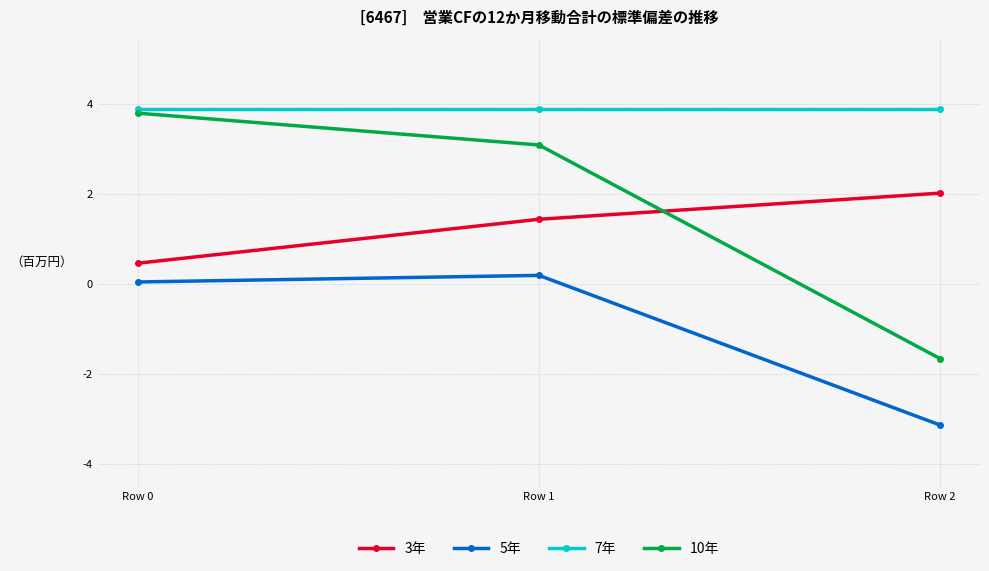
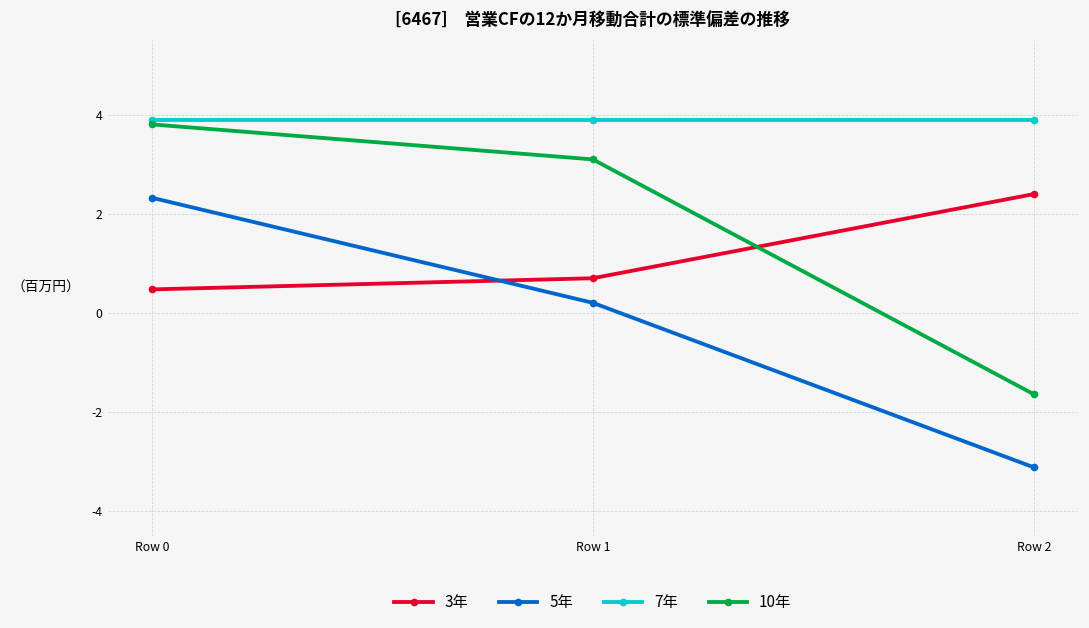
5年, Row 0: 0.1 -> 2.3
3年, Row 1: 1.4 -> 0.7
3年, Row 2: 2.0 -> 2.4
